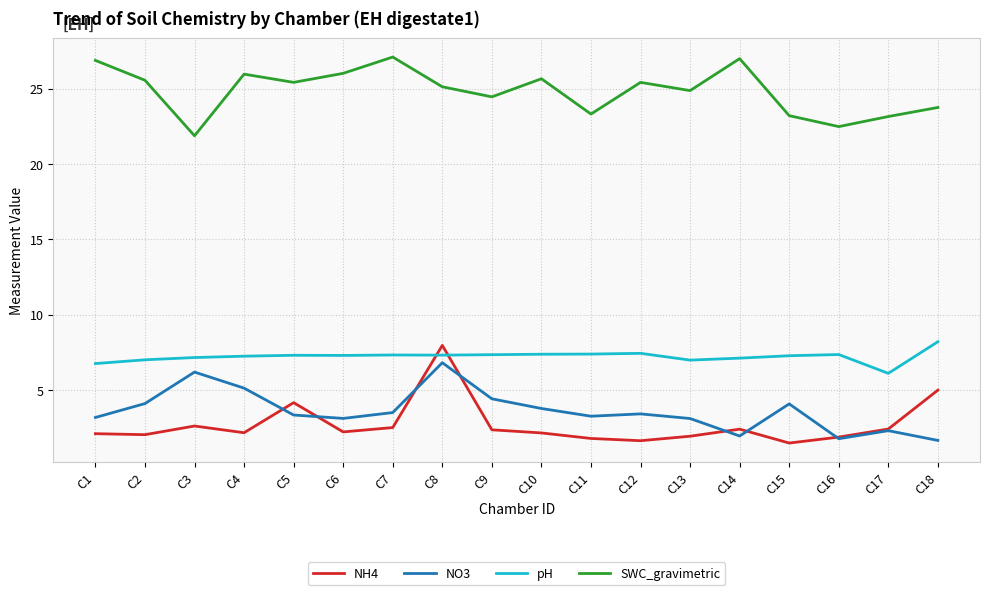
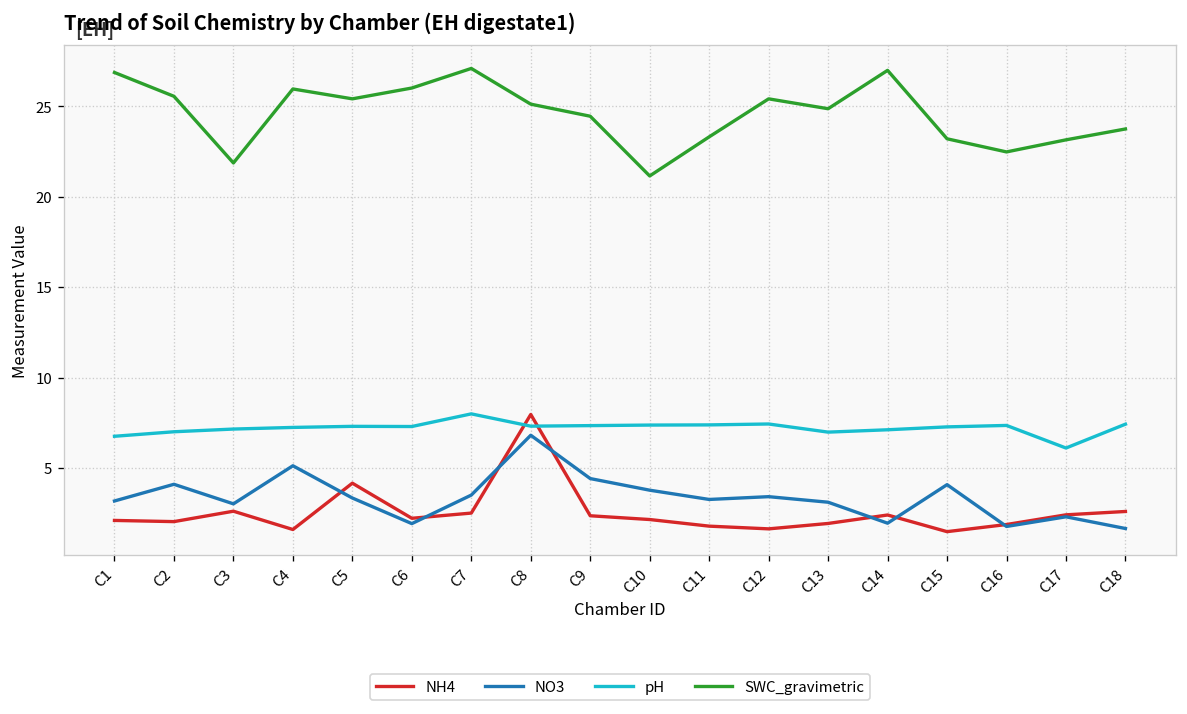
NO3, C3: 6.2 -> 3.0
NH4, C4: 2.2 -> 1.6
NO3, C6: 3.1 -> 1.9
pH, C7: 7.3 -> 8.0
SWC_gravimetric, C10: 25.7 -> 21.2
NH4, C18: 5.0 -> 2.6
pH, C18: 8.2 -> 7.4
